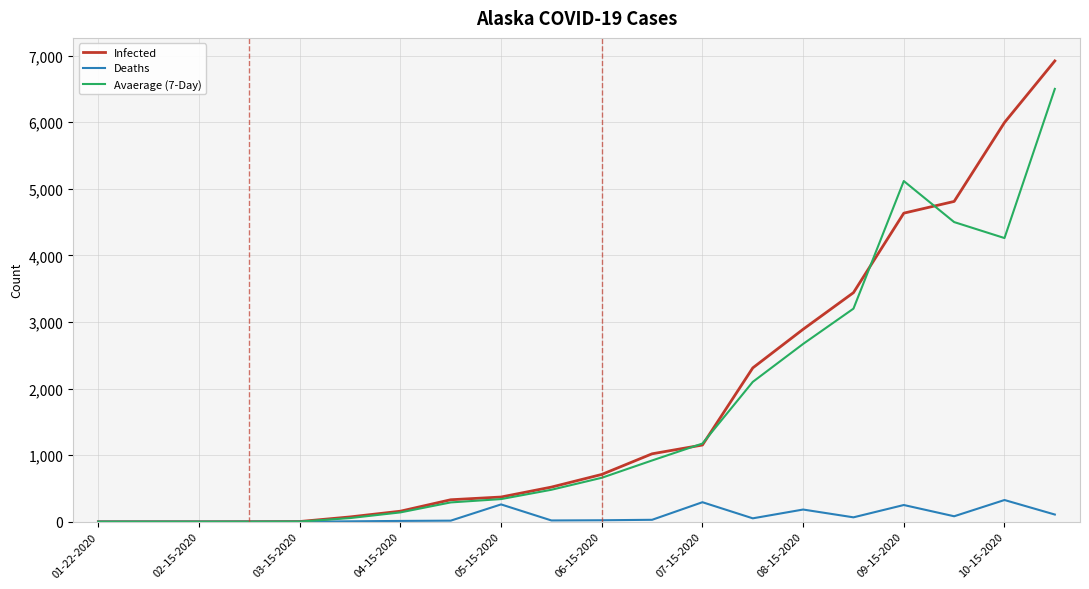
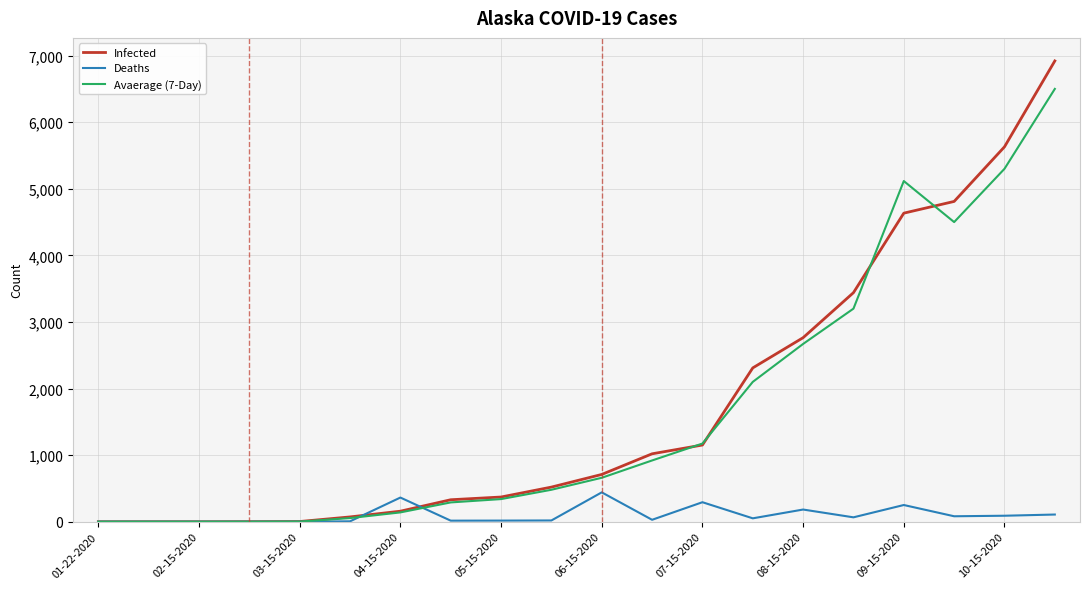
Deaths, 04-15-2020: 0 -> 400
Deaths, 05-15-2020: 300 -> 0
Deaths, 06-15-2020: 0 -> 400
Infected, 08-15-2020: 2,900 -> 2,800
Infected, 10-15-2020: 6,000 -> 5,600
Deaths, 10-15-2020: 300 -> 100
Avaerage (7-Day), 10-15-2020: 4,300 -> 5,300
